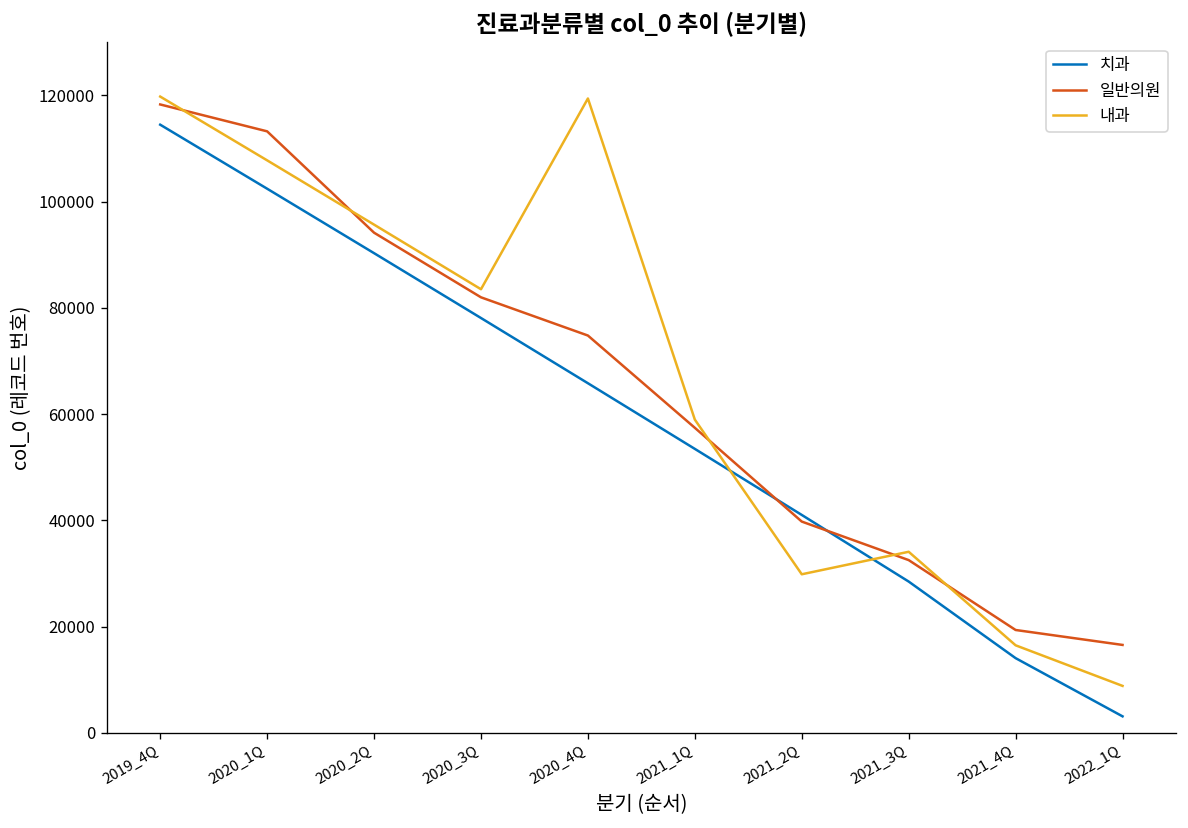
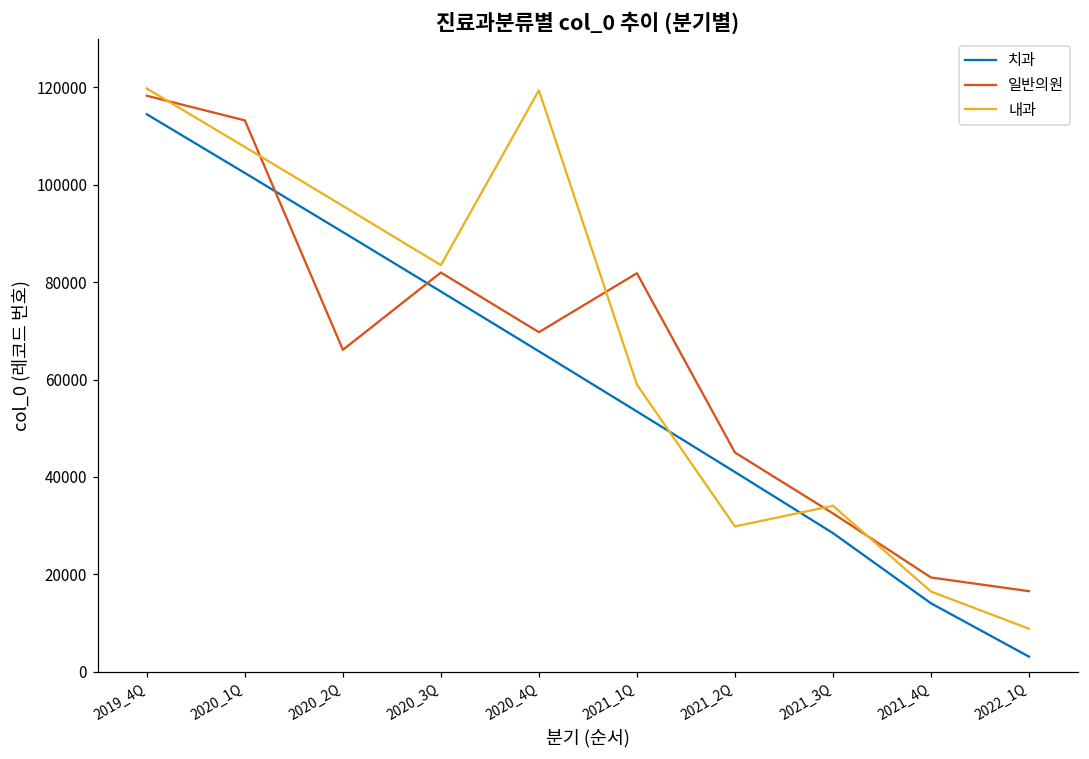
일반의원, 2020_2Q: 94000 -> 66000
일반의원, 2020_4Q: 75000 -> 70000
일반의원, 2021_1Q: 57000 -> 82000
일반의원, 2021_2Q: 40000 -> 45000
